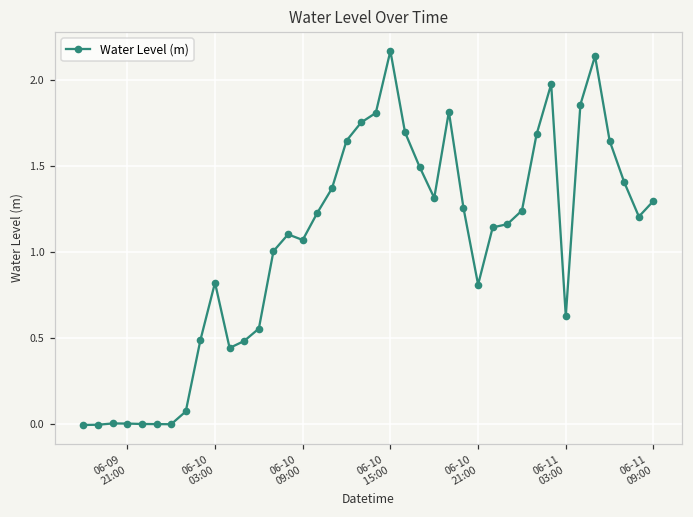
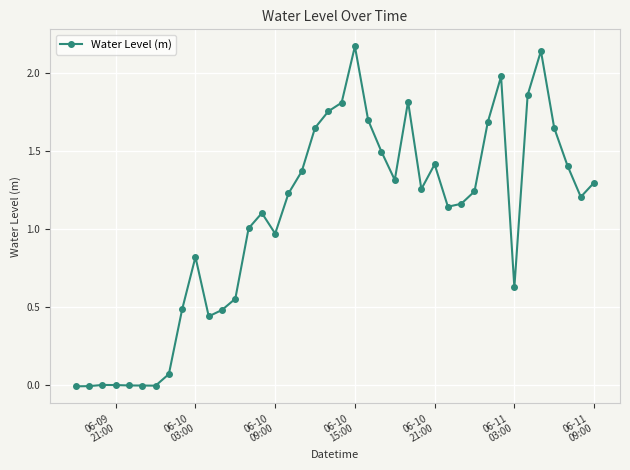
06-10 09:00: 1.07 -> 0.97
06-10 21:00: 0.81 -> 1.41
